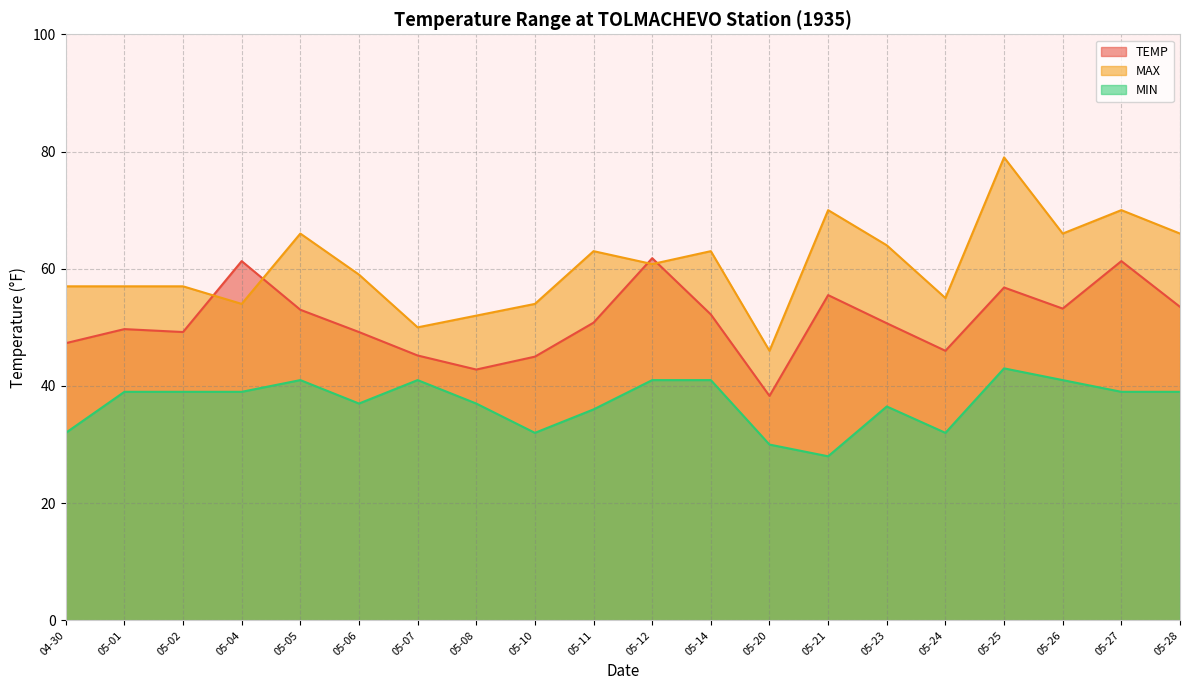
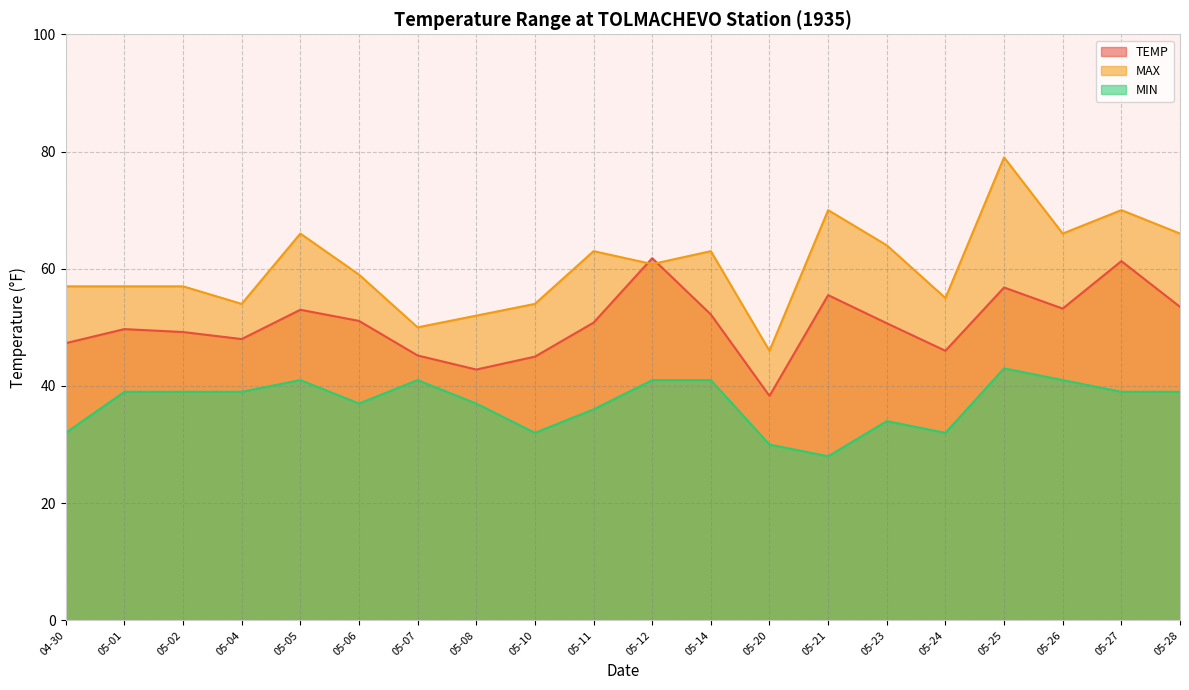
TEMP, 05-04: 61 -> 48
TEMP, 05-06: 49 -> 51
MIN, 05-23: 37 -> 34
